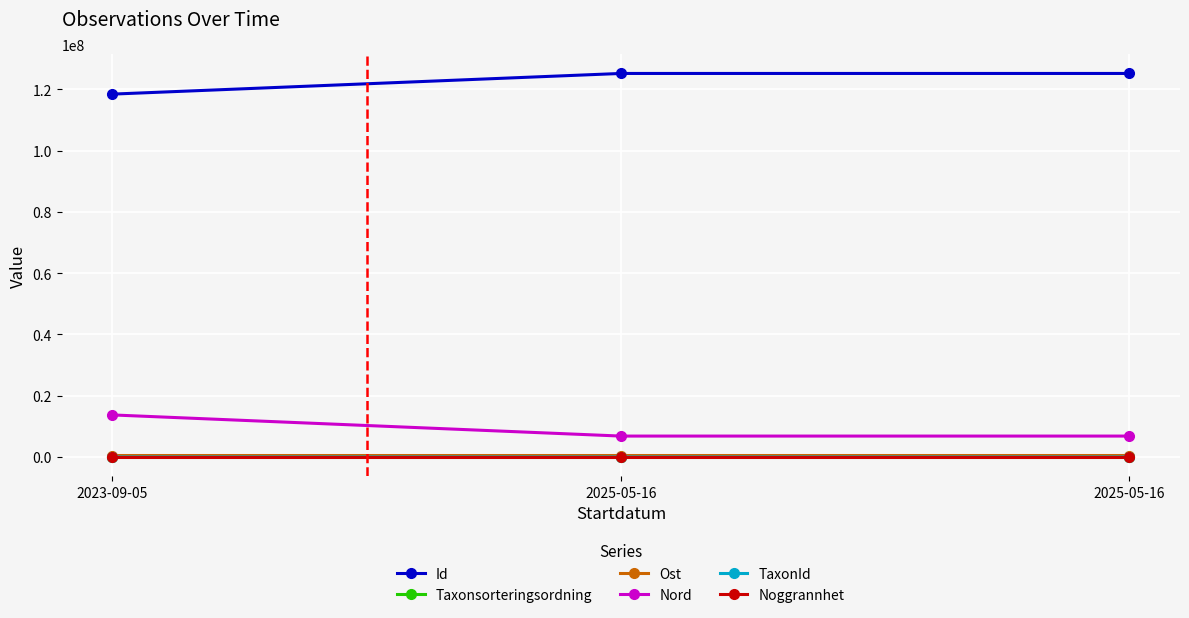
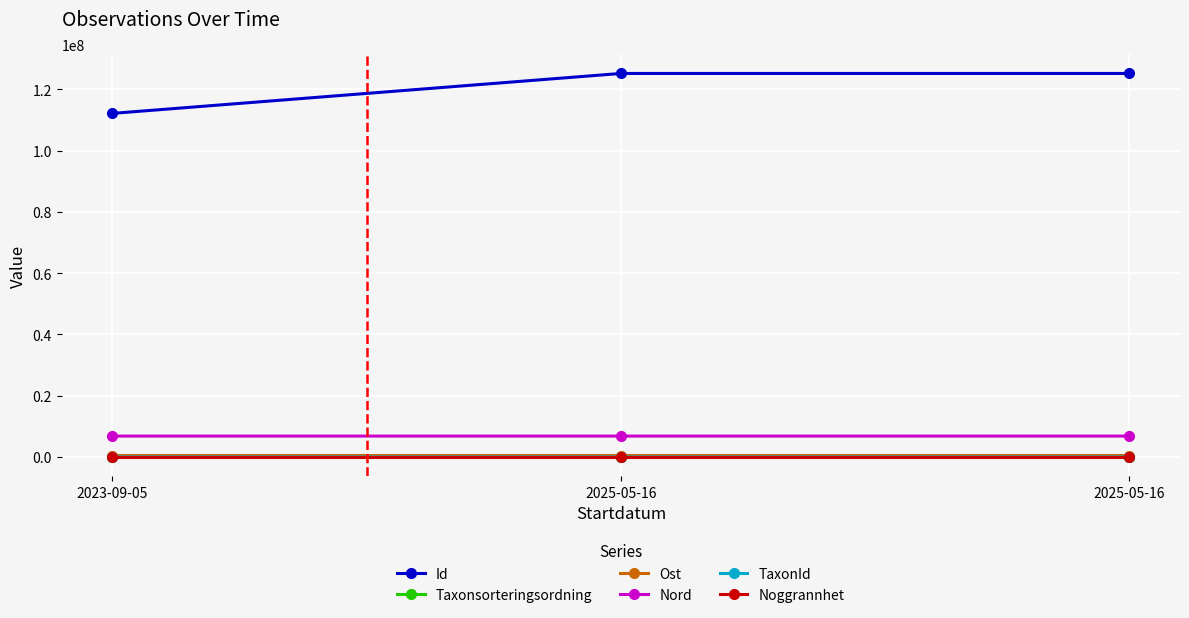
Id, 2023-09-05: 118000000 -> 112000000
Nord, 2023-09-05: 14000000 -> 7000000
